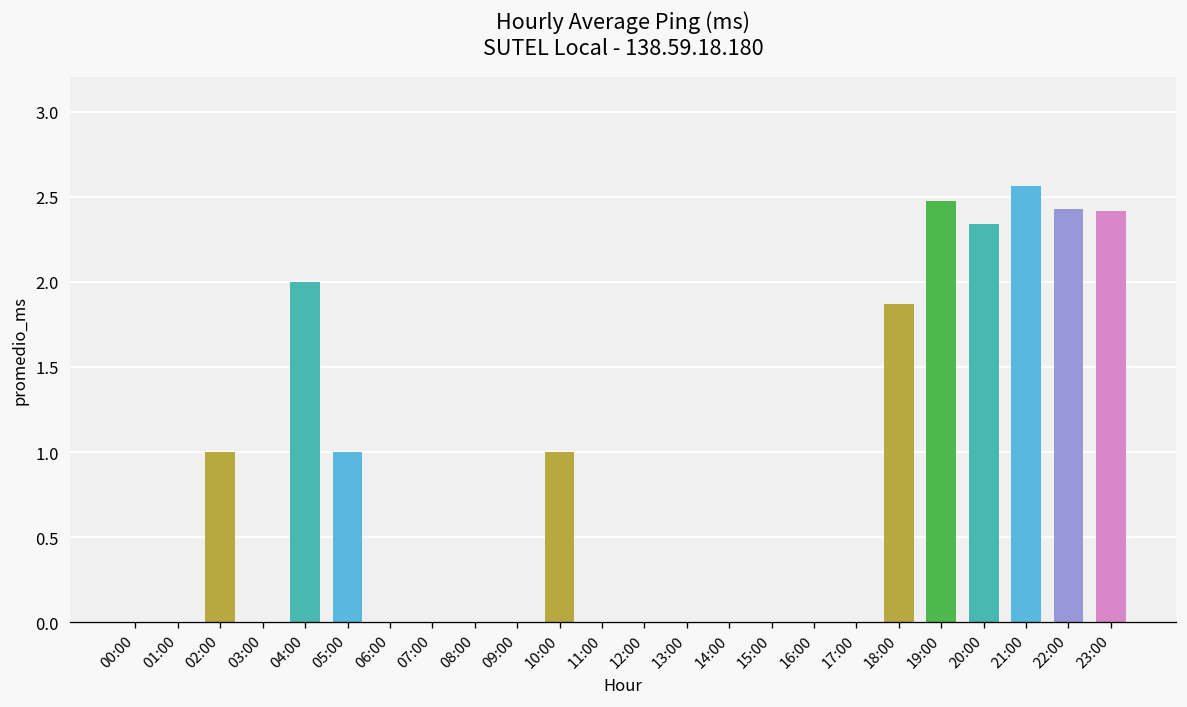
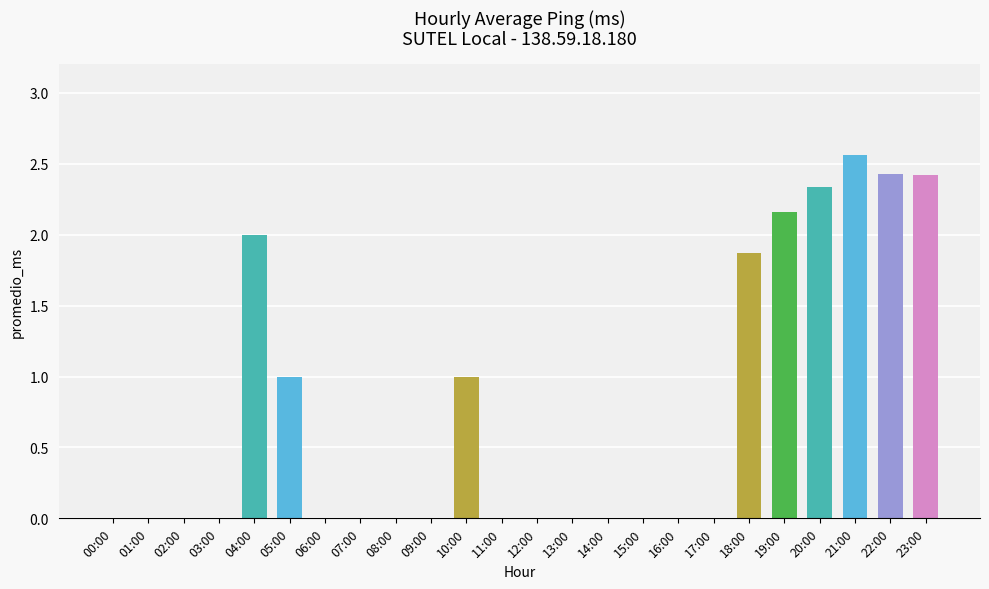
02:00: 1 -> 0
19:00: 2.47 -> 2.16
